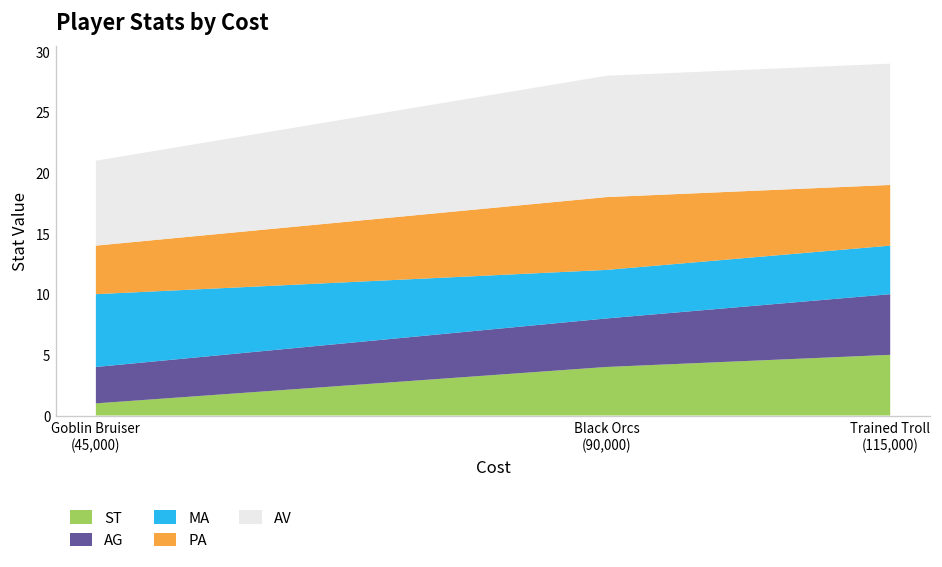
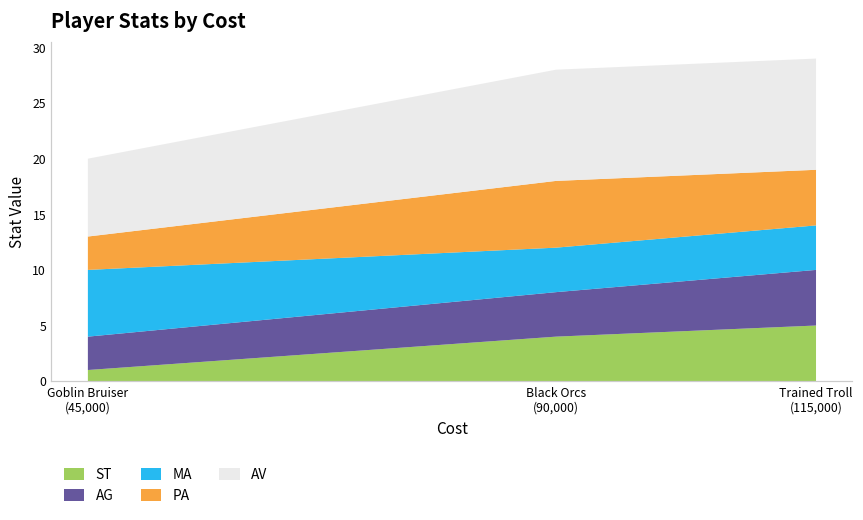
PA, Goblin Bruiser (45,000): 4 -> 3
